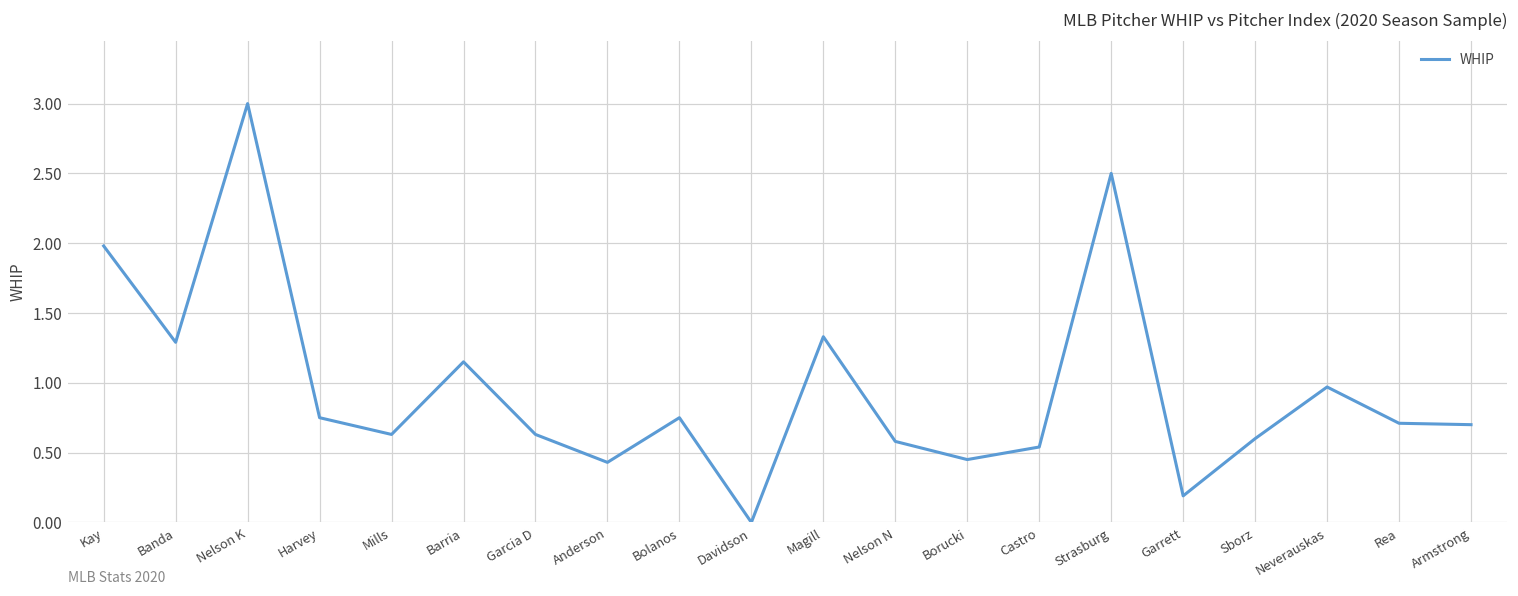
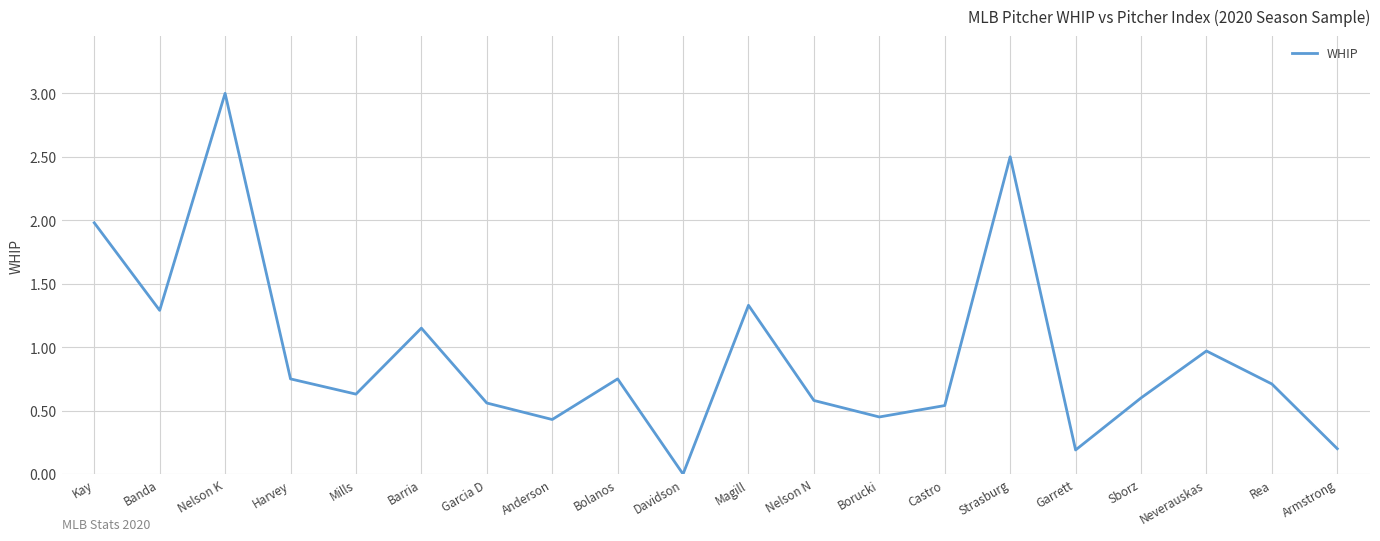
Garcia D: 0.63 -> 0.56
Armstrong: 0.7 -> 0.2
